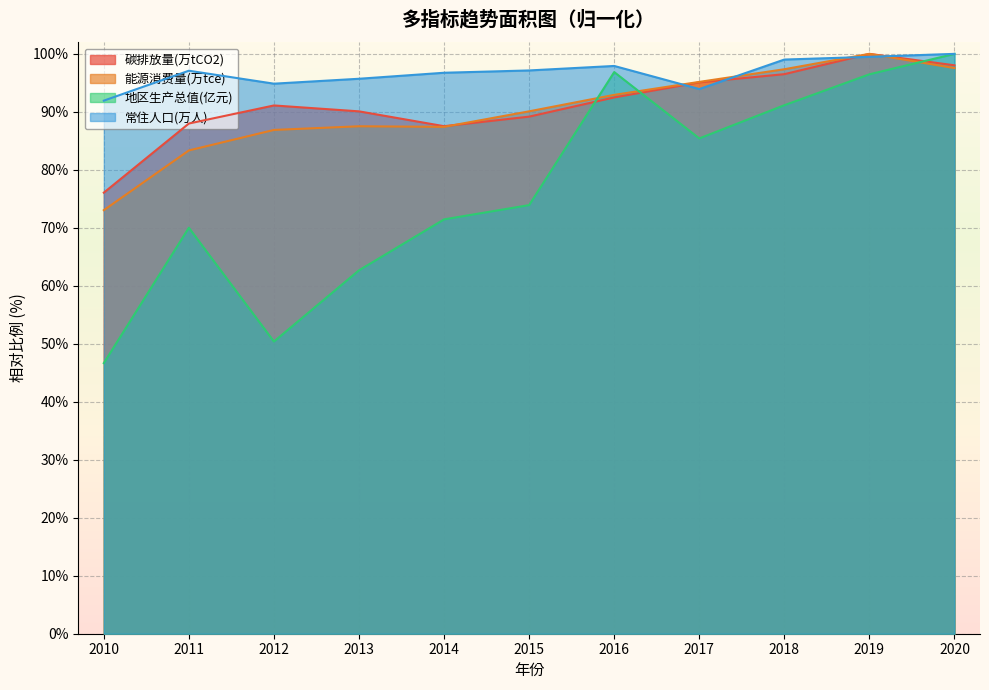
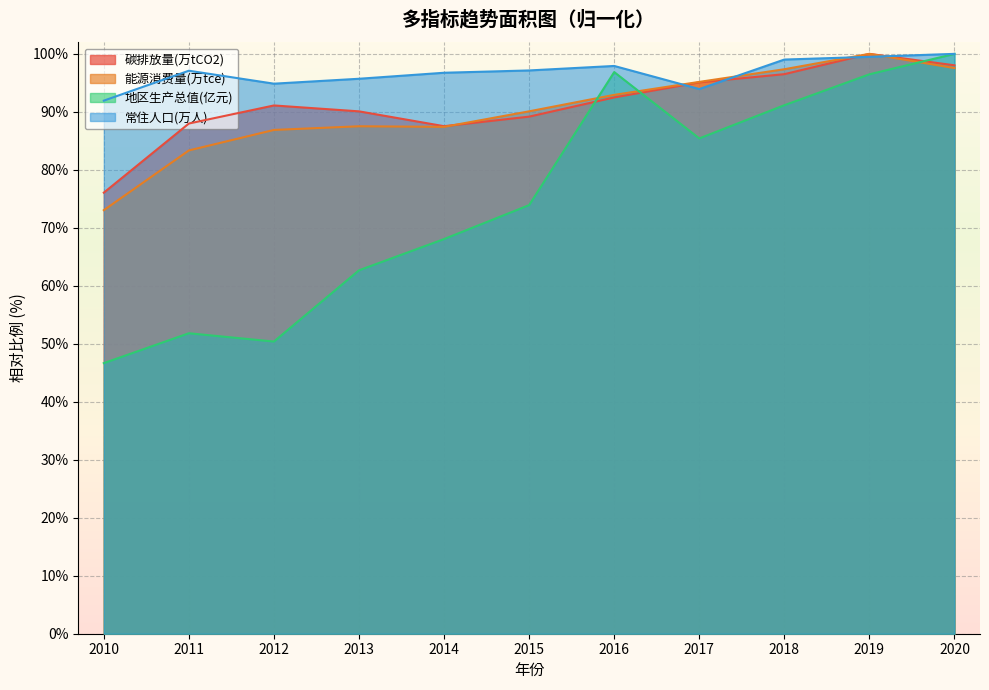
地区生产总值(亿元), 2011: 70% -> 52%
地区生产总值(亿元), 2014: 71% -> 68%
